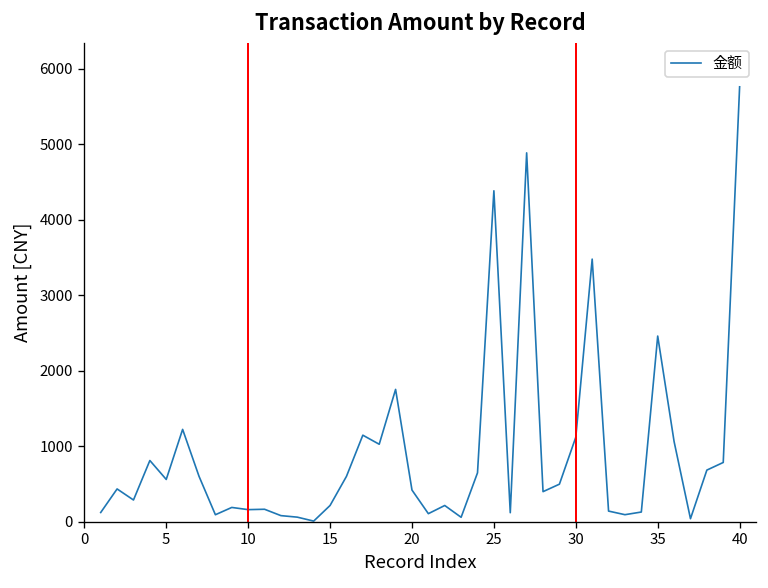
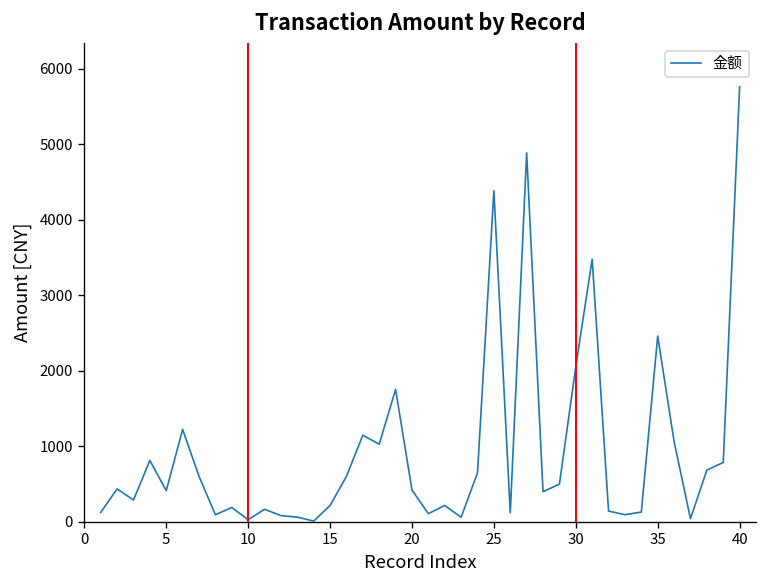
5: 600 -> 400
10: 200 -> 0
30: 1100 -> 2100
